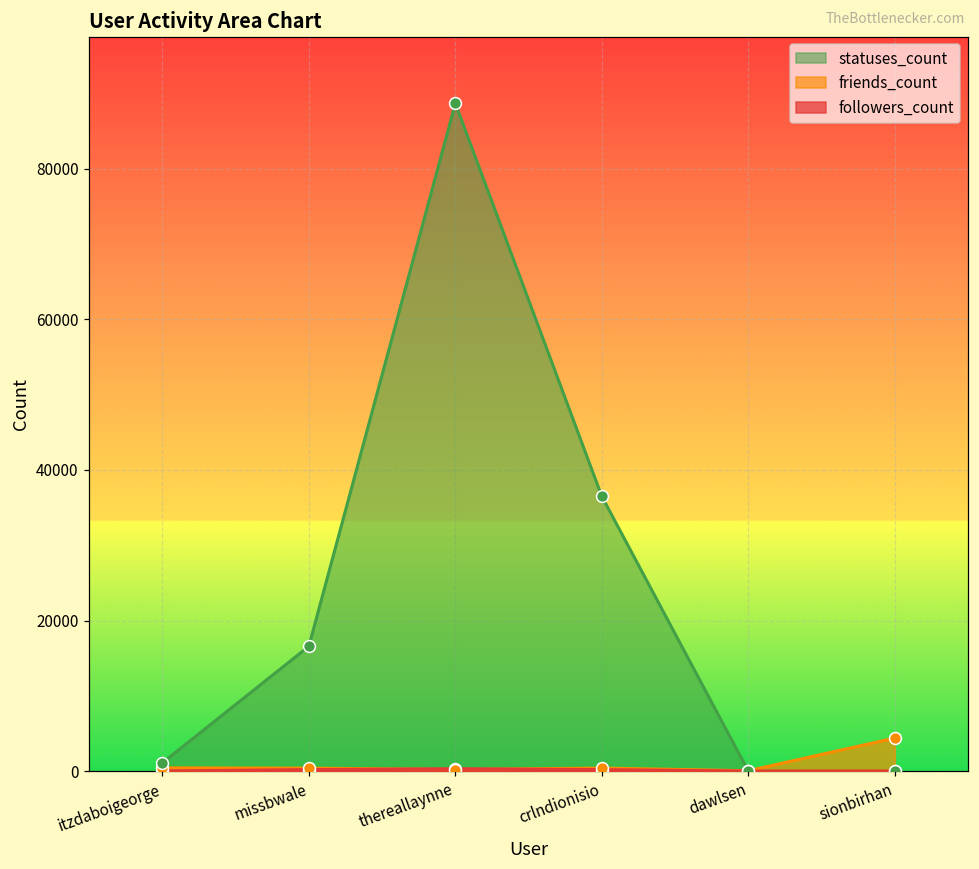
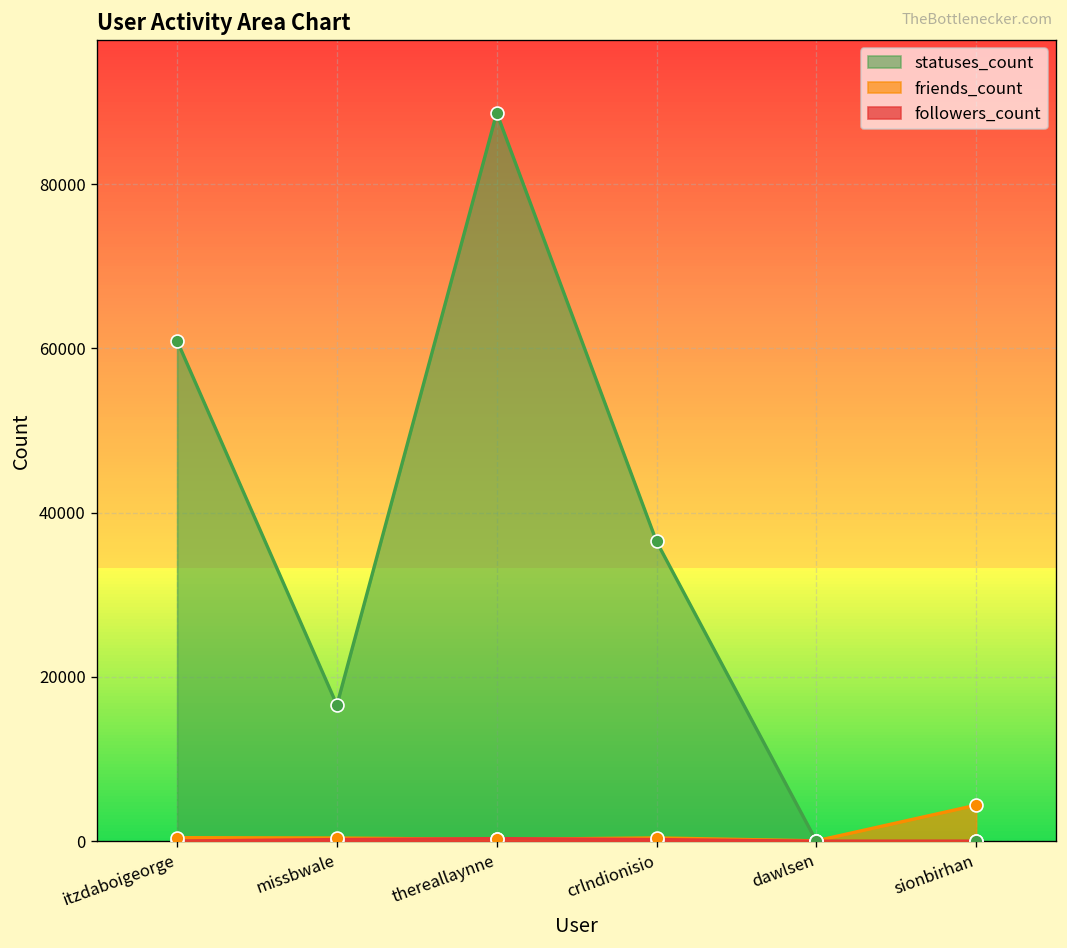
statuses_count, itzdaboigeorge: 1000 -> 61000
